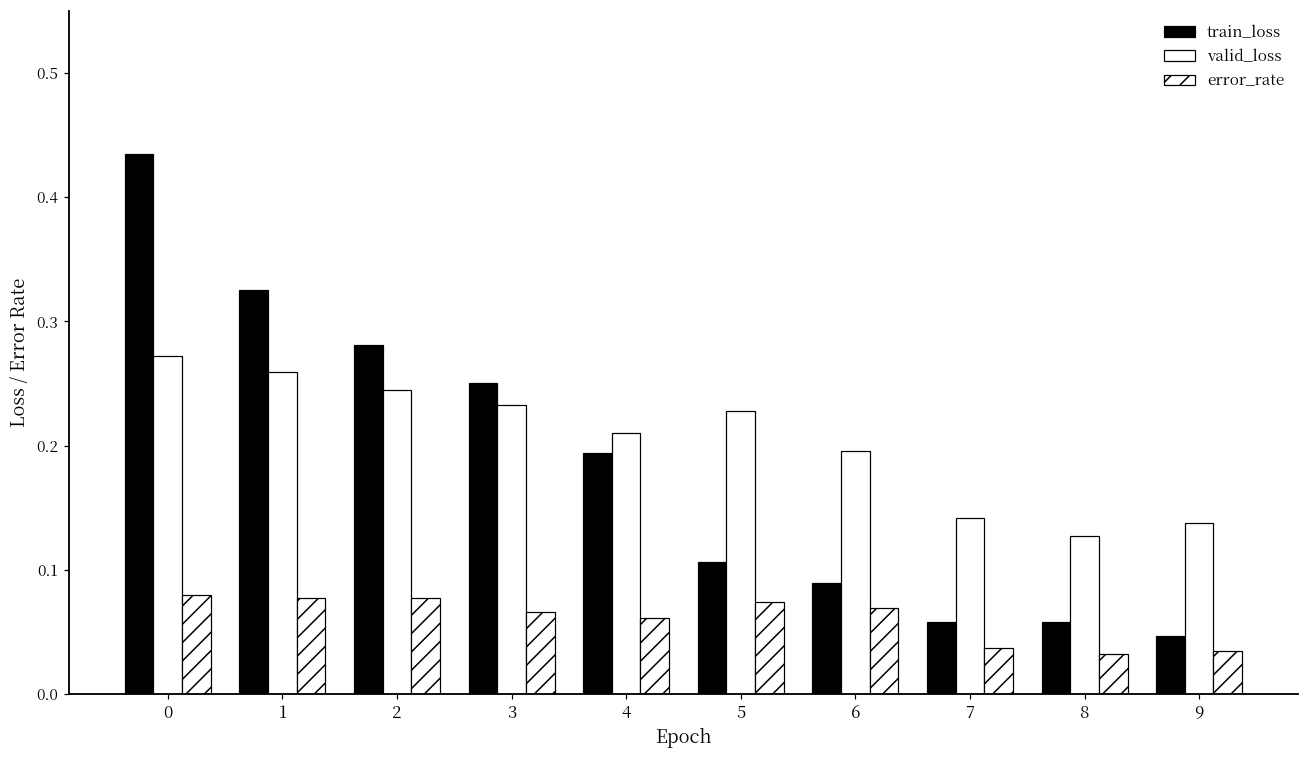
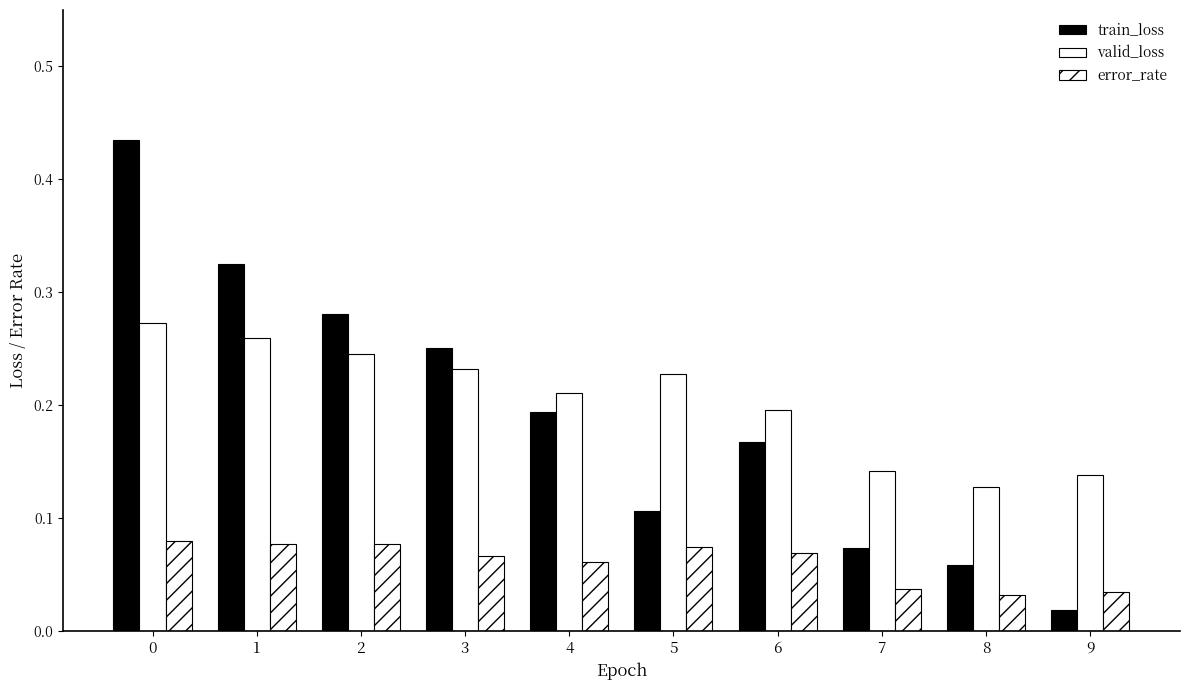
train_loss, 6: 0.089 -> 0.167
train_loss, 7: 0.058 -> 0.073
train_loss, 9: 0.047 -> 0.018
